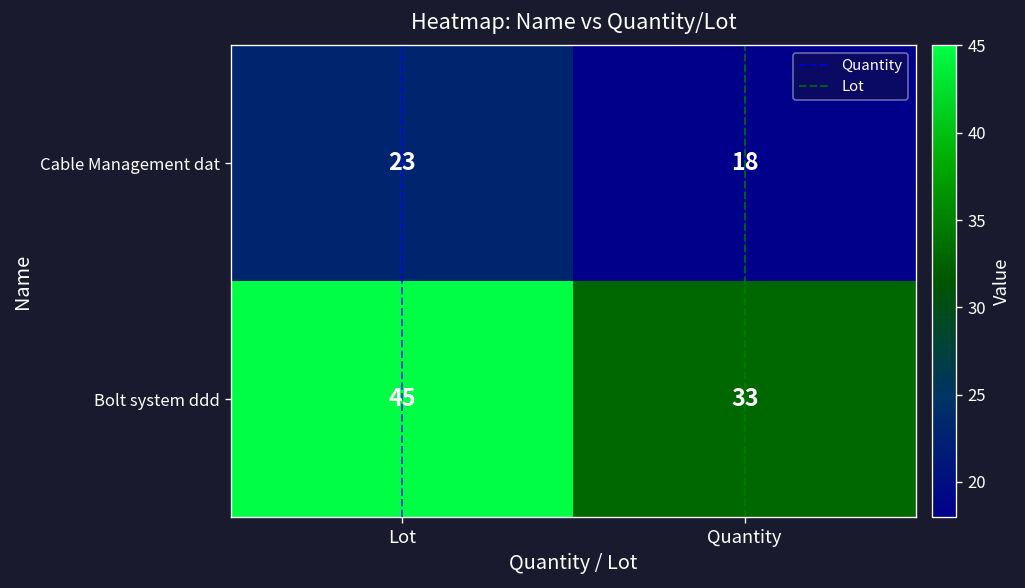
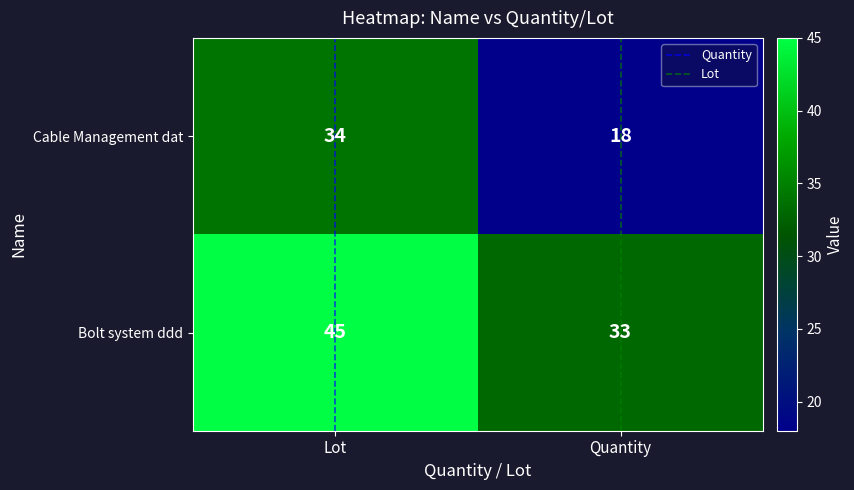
Cable Management dat, Lot: 23 -> 34
